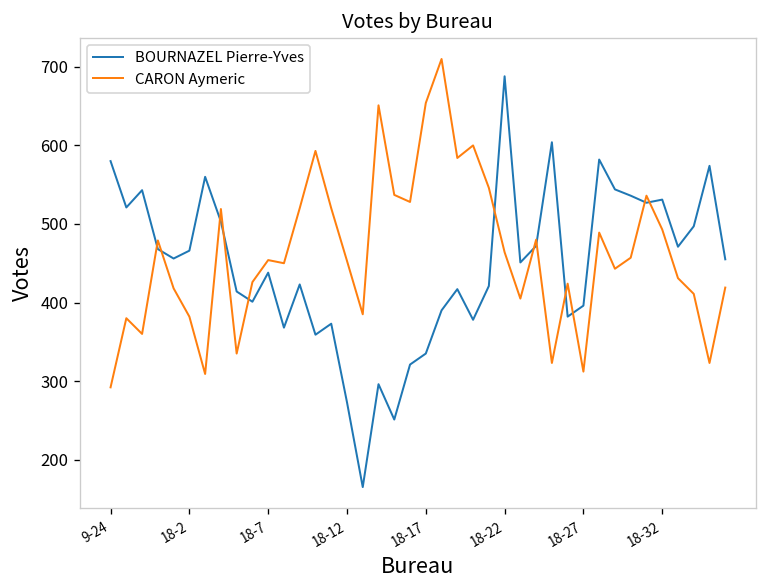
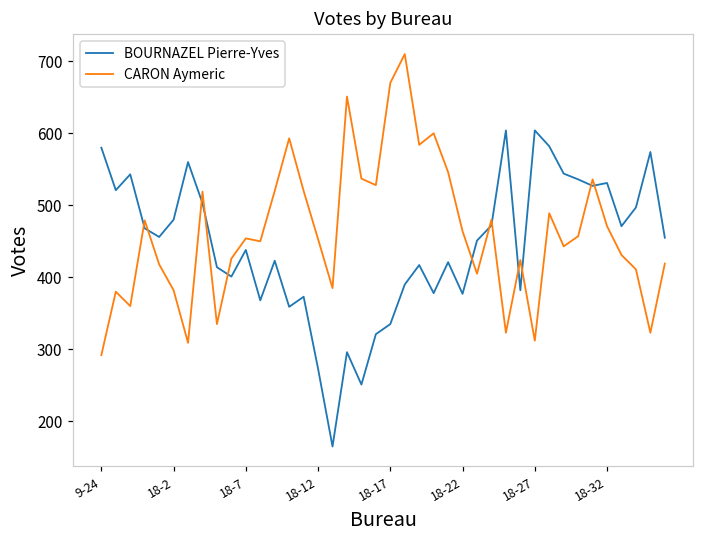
BOURNAZEL Pierre-Yves, 18-2: 470 -> 480
CARON Aymeric, 18-17: 650 -> 670
BOURNAZEL Pierre-Yves, 18-22: 690 -> 380
BOURNAZEL Pierre-Yves, 18-27: 400 -> 600
CARON Aymeric, 18-32: 490 -> 470
